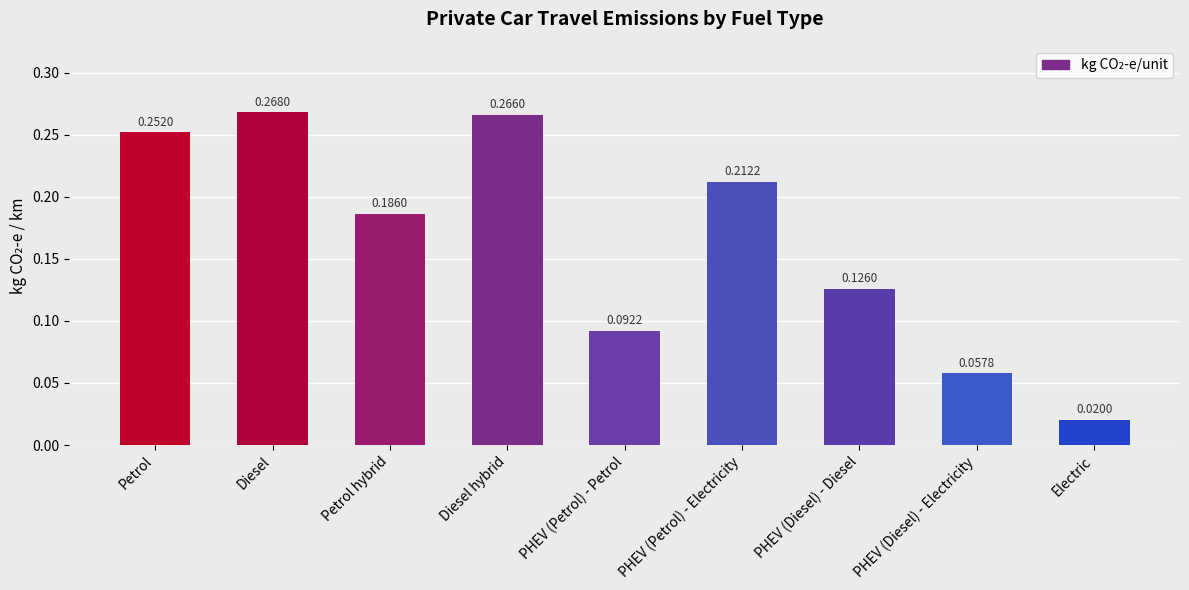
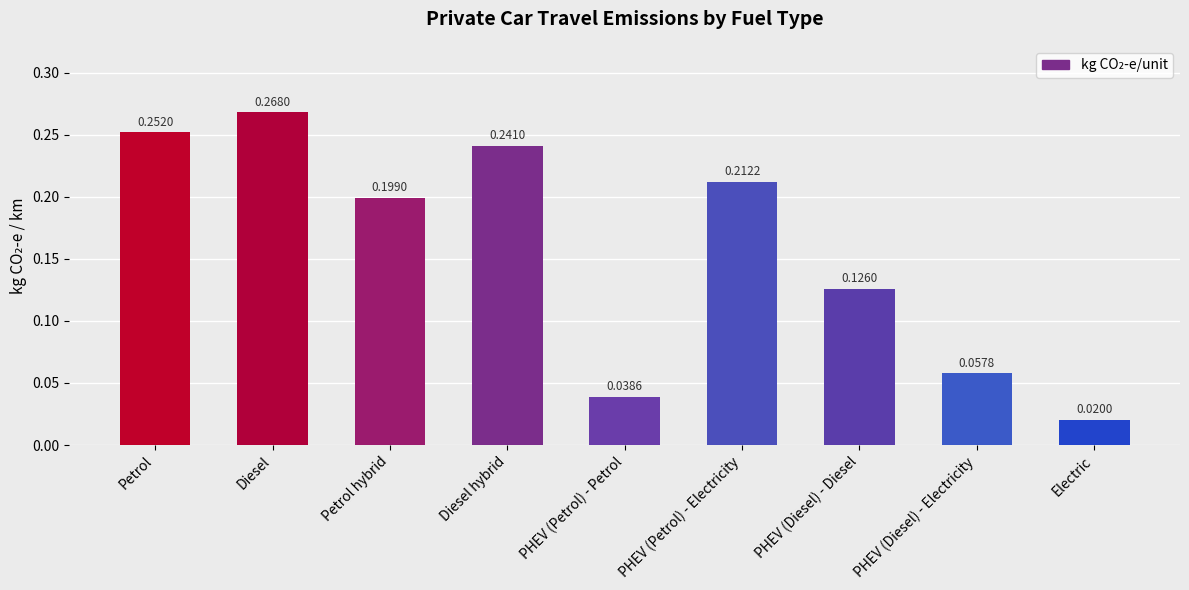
Petrol hybrid: 0.1860 -> 0.1990
Diesel hybrid: 0.2660 -> 0.2410
PHEV (Petrol) - Petrol: 0.0922 -> 0.0386
